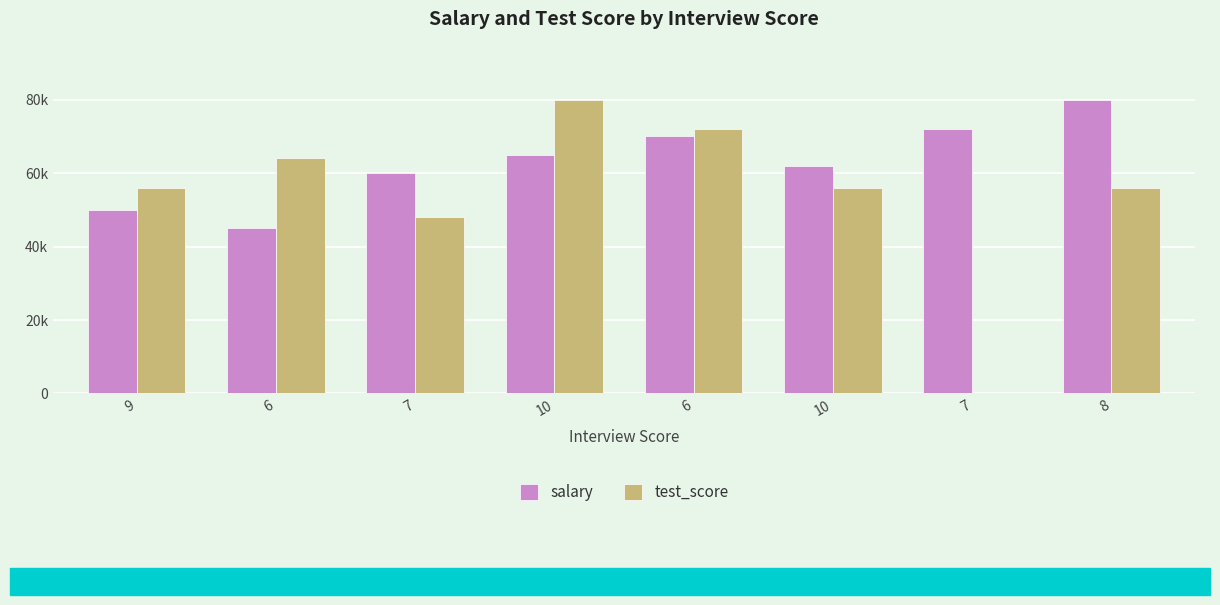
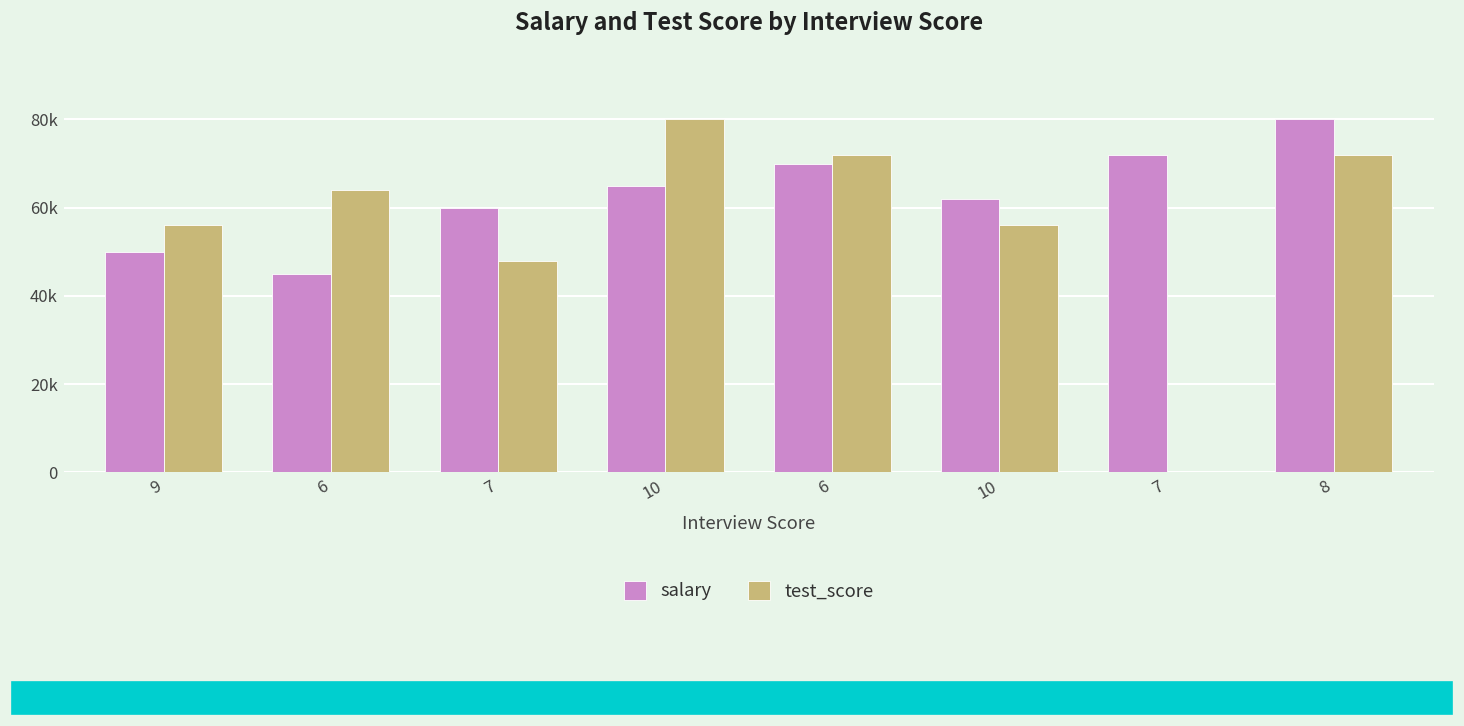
test_score, 8: 56000 -> 72000
